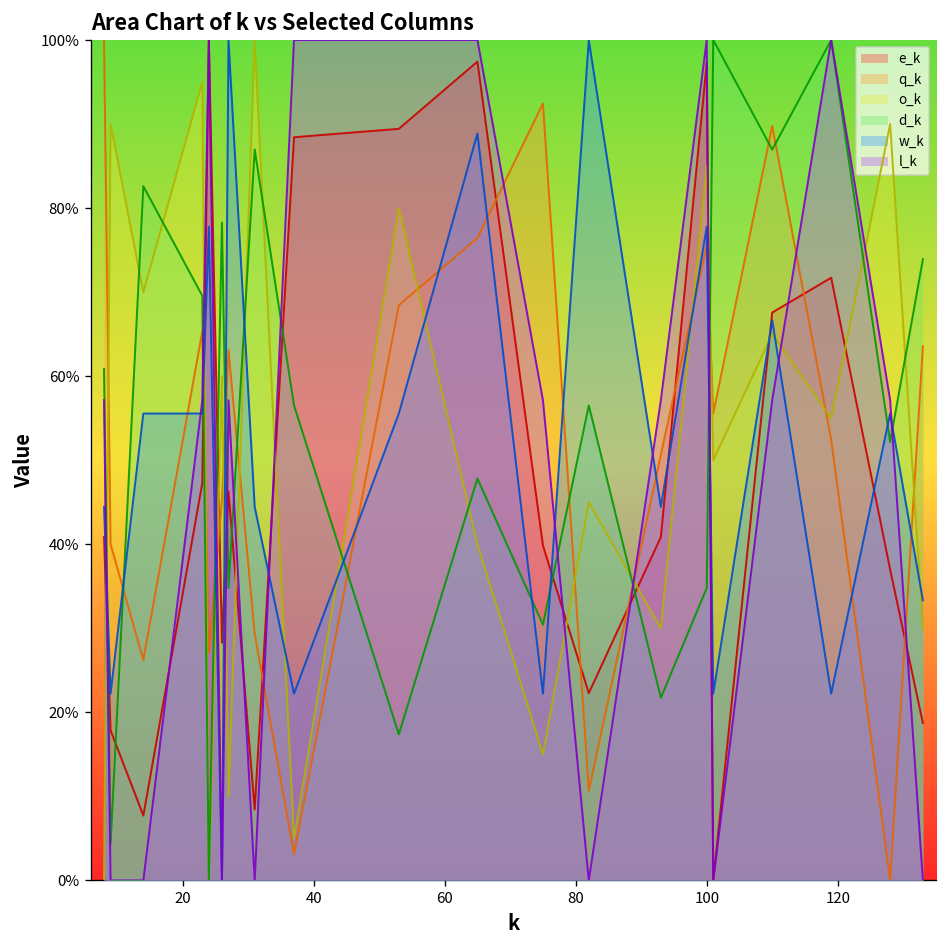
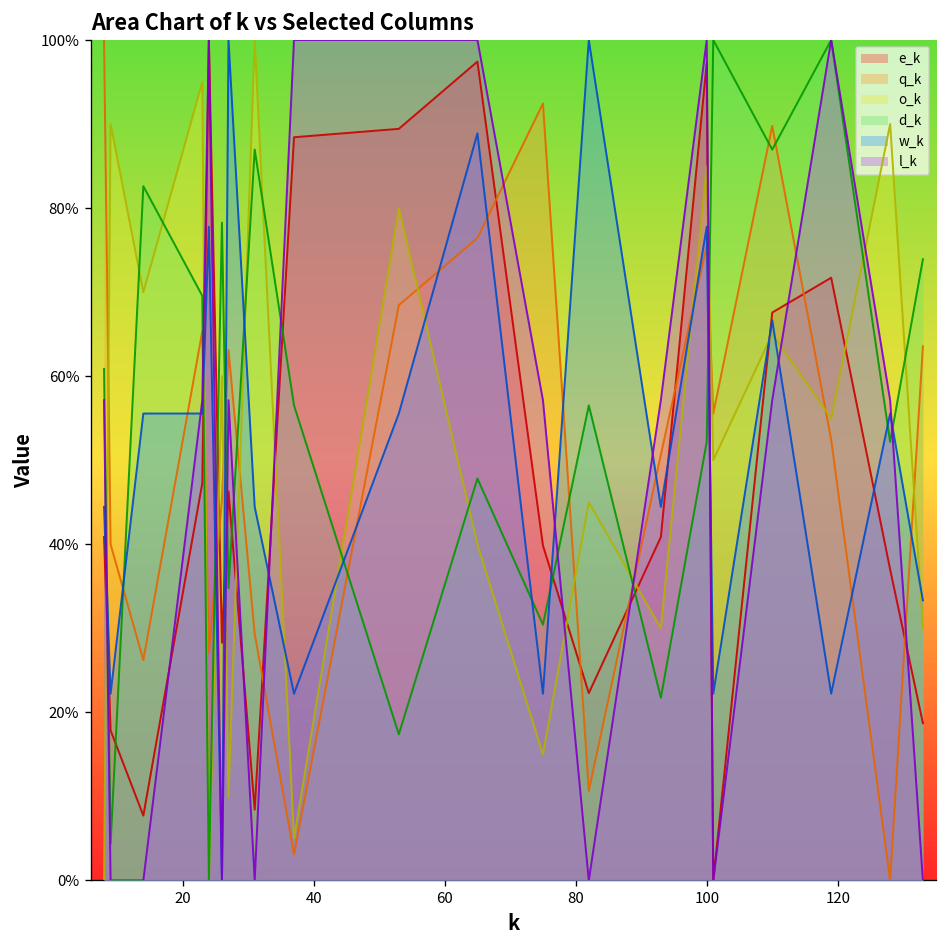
d_k, 100: 35% -> 52%
